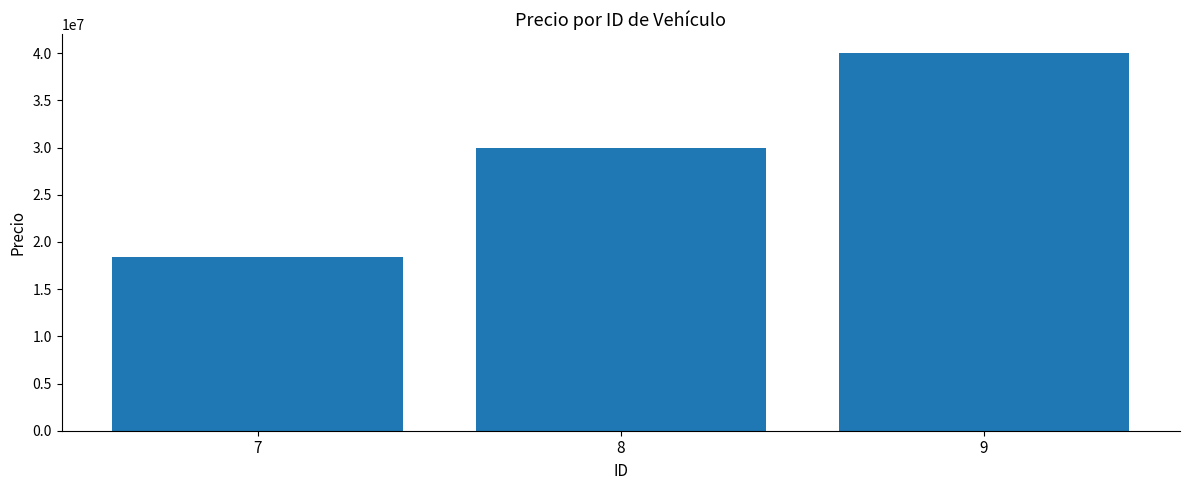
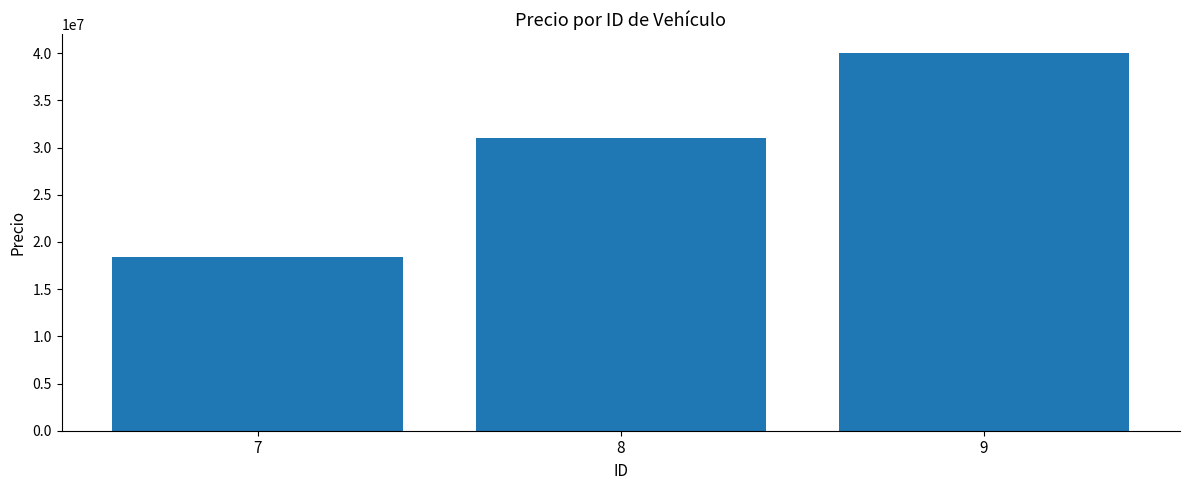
8: 30000000 -> 31000000
